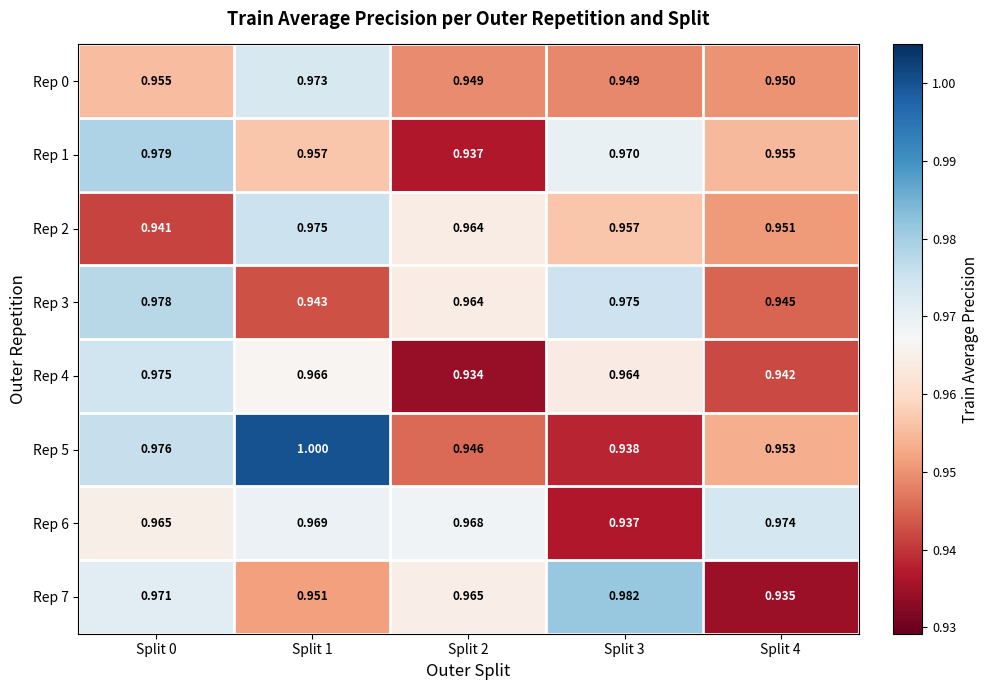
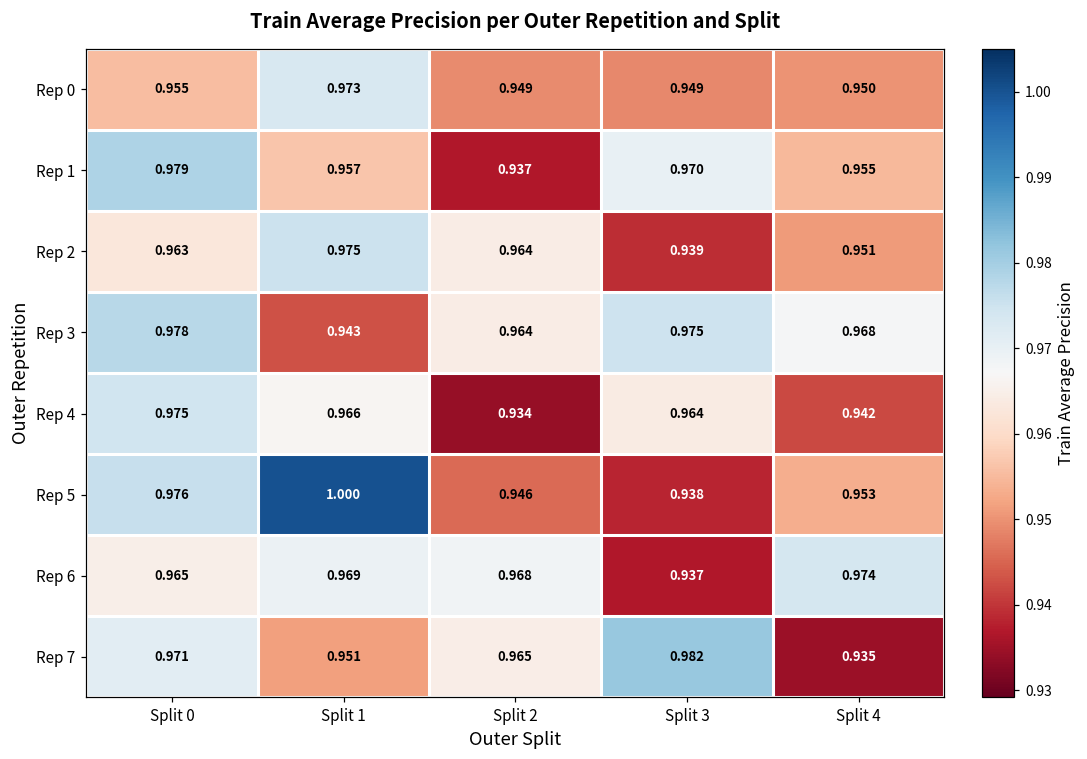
Rep 2, Split 0: 0.941 -> 0.963
Rep 2, Split 3: 0.957 -> 0.939
Rep 3, Split 4: 0.945 -> 0.968
